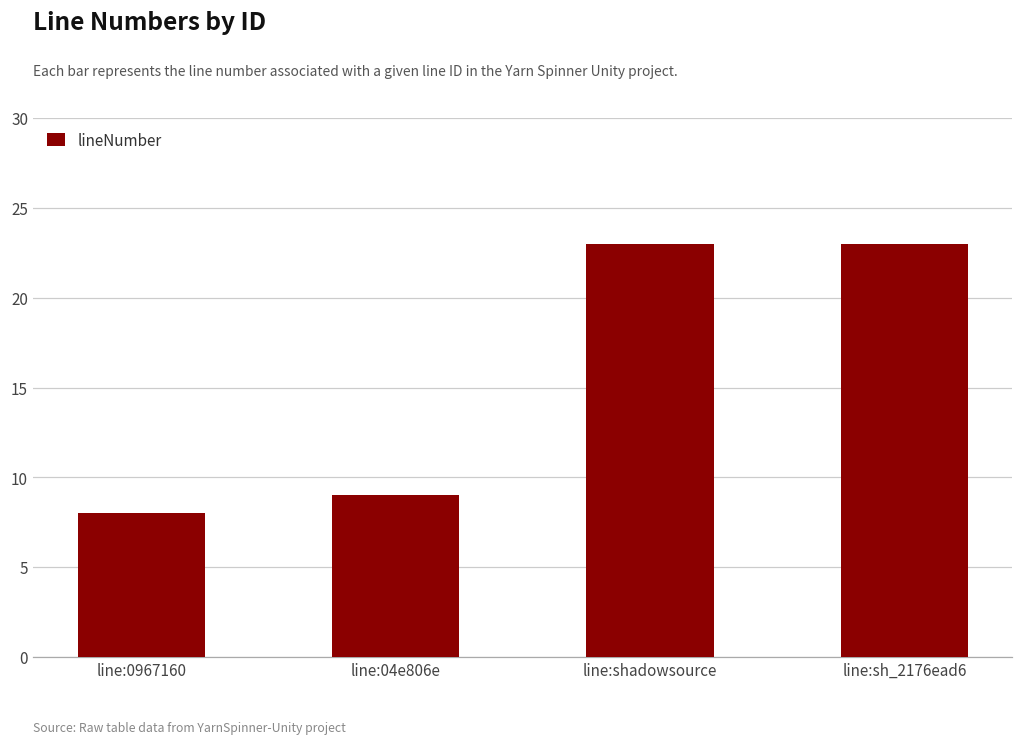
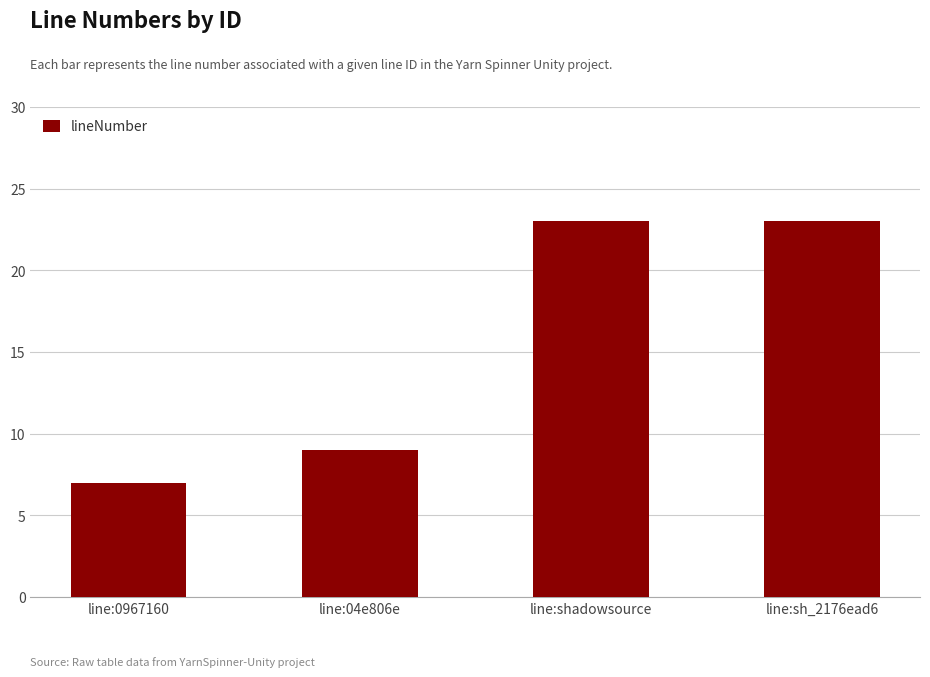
line:0967160: 8 -> 7
